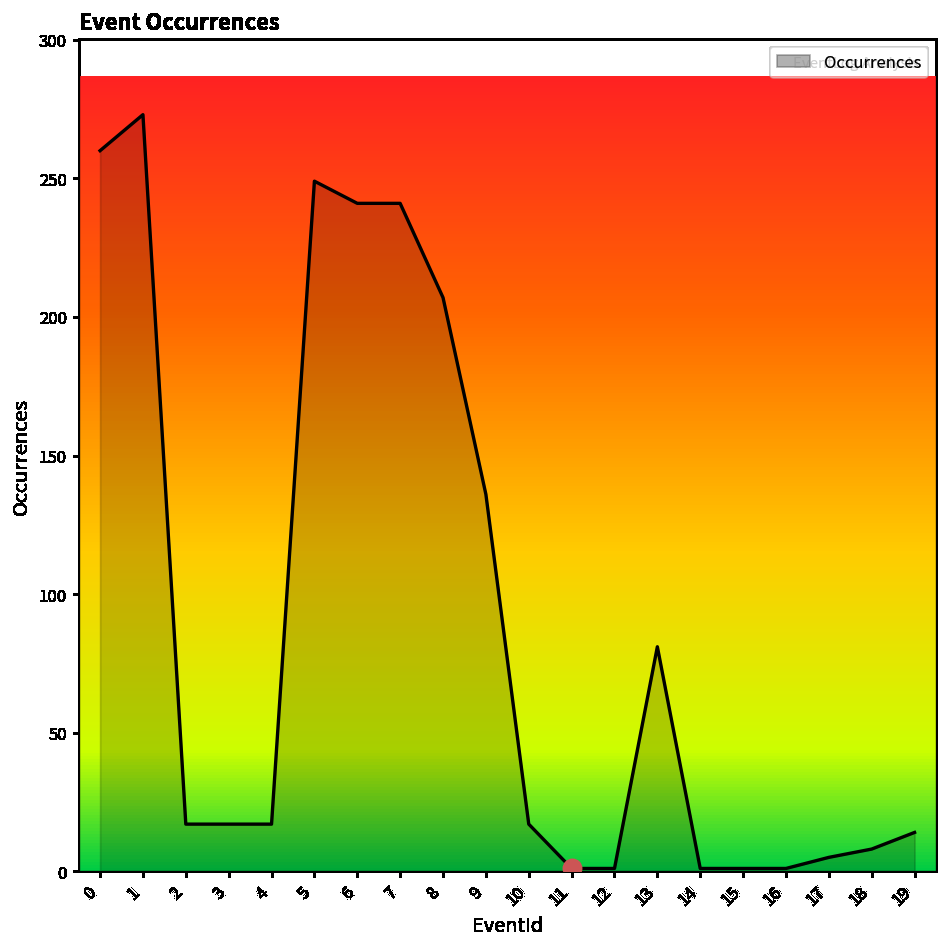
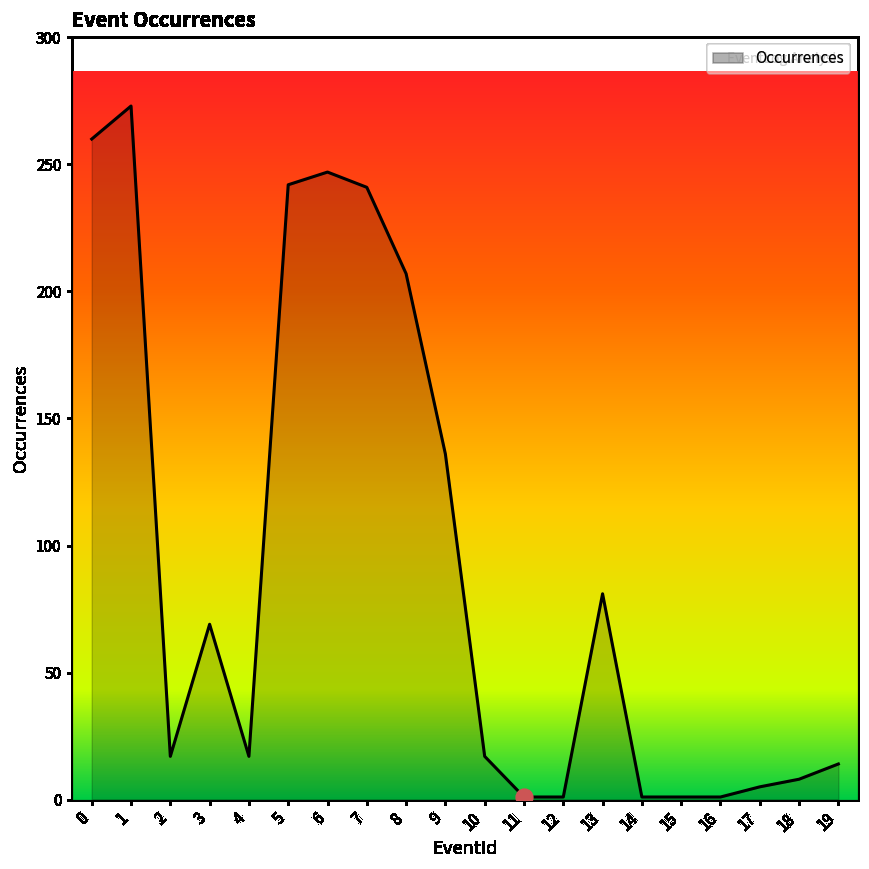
Occurrences, 3: 17 -> 69
Occurrences, 5: 249 -> 242
Occurrences, 6: 241 -> 247
